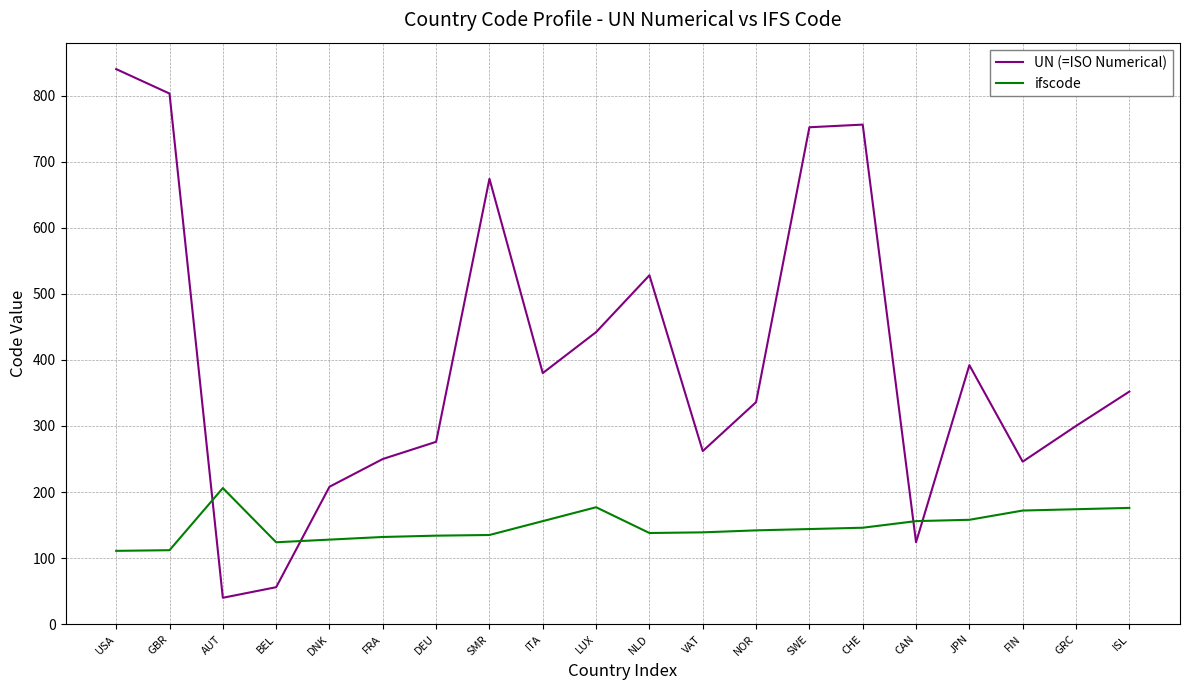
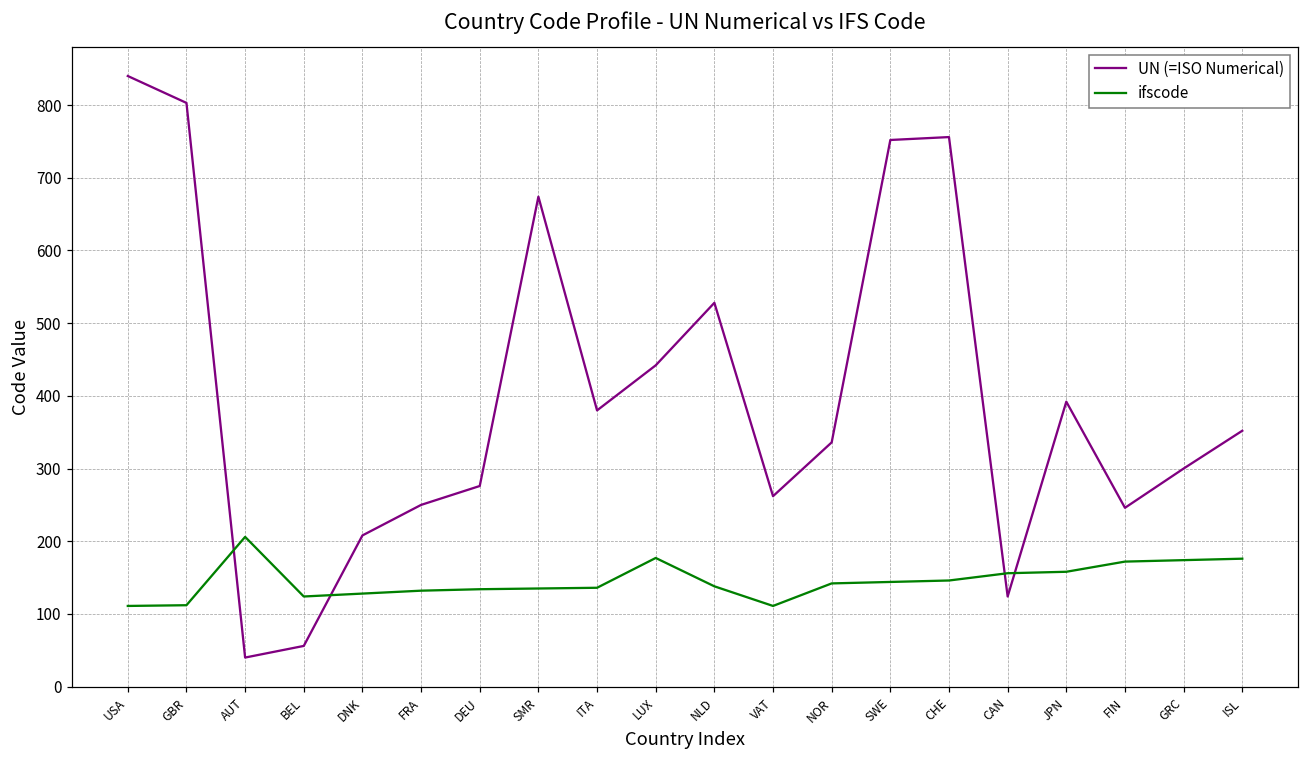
ifscode, ITA: 160 -> 140
ifscode, VAT: 140 -> 110
